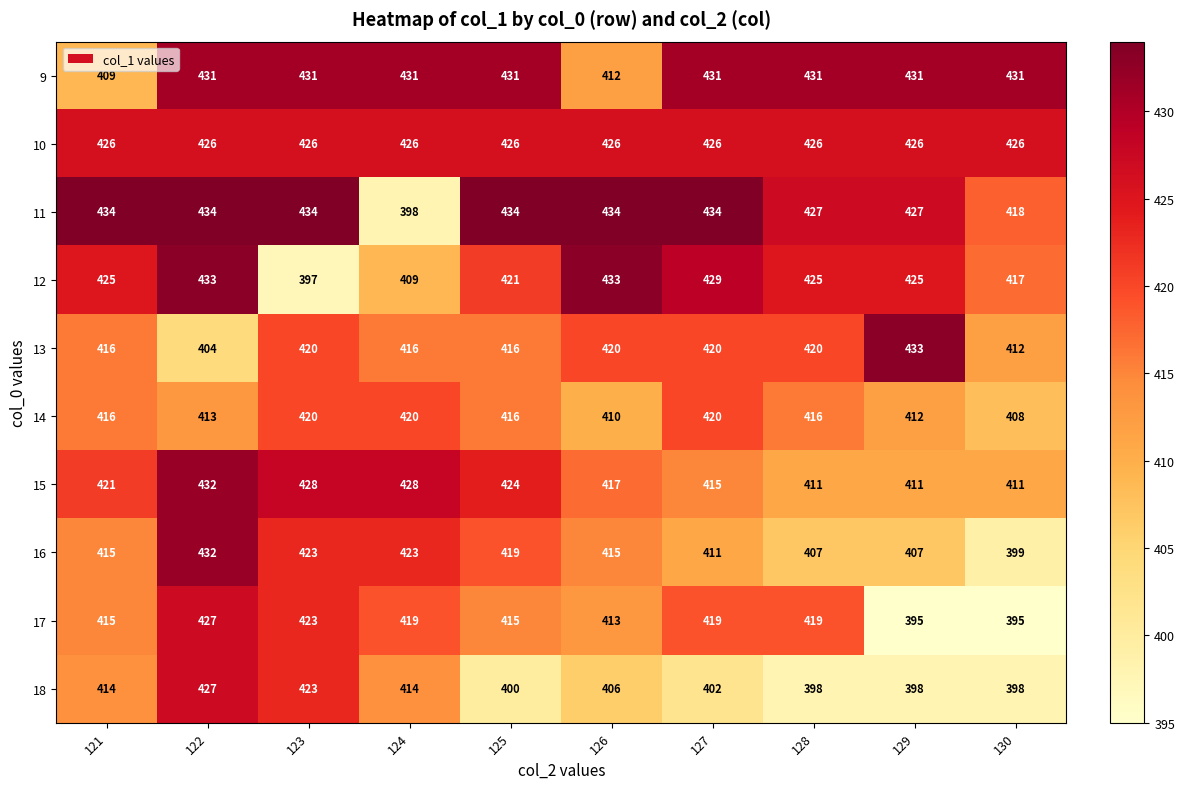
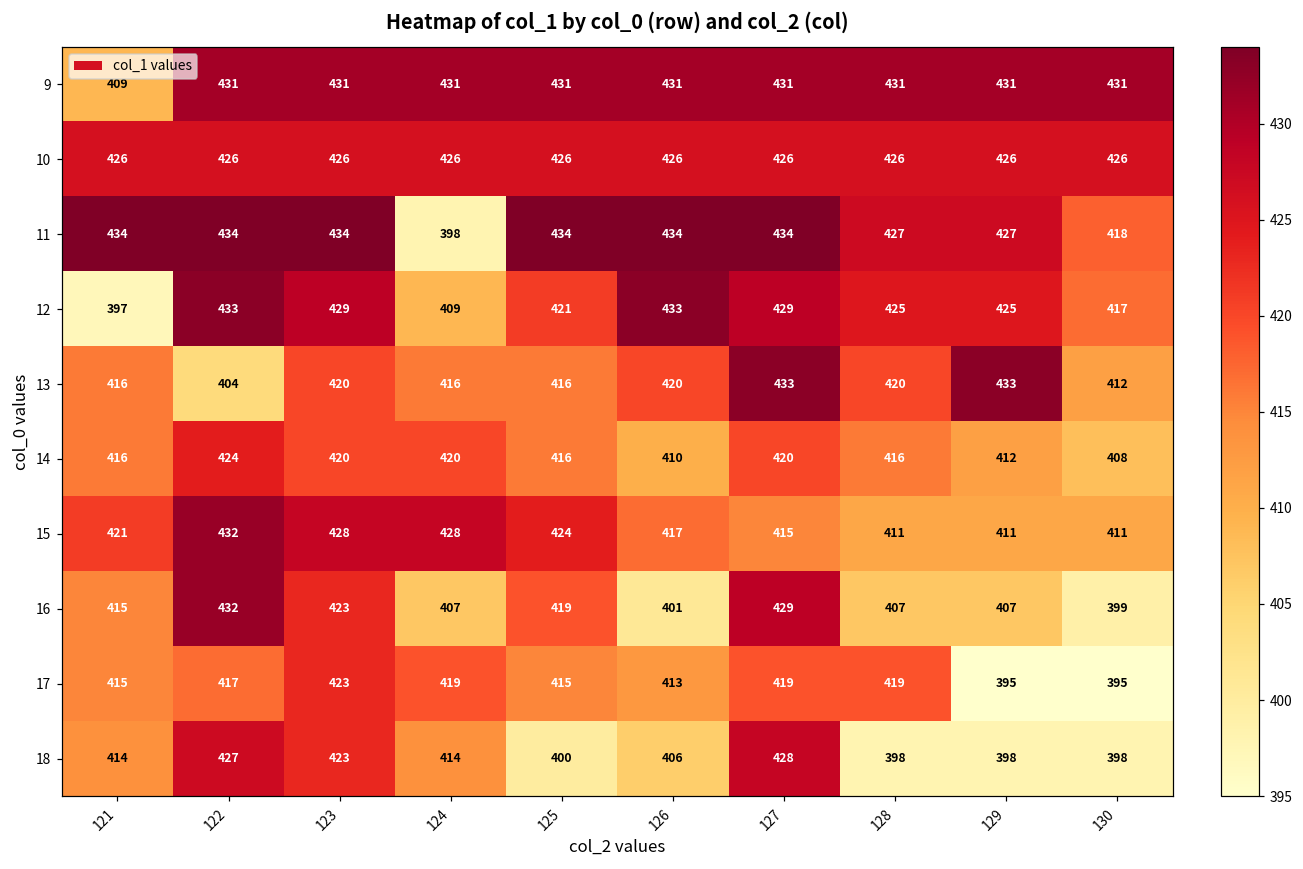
9, 126: 412 -> 431
12, 121: 425 -> 397
12, 123: 397 -> 429
13, 127: 420 -> 433
14, 122: 413 -> 424
16, 124: 423 -> 407
16, 126: 415 -> 401
16, 127: 411 -> 429
17, 122: 427 -> 417
18, 127: 402 -> 428
